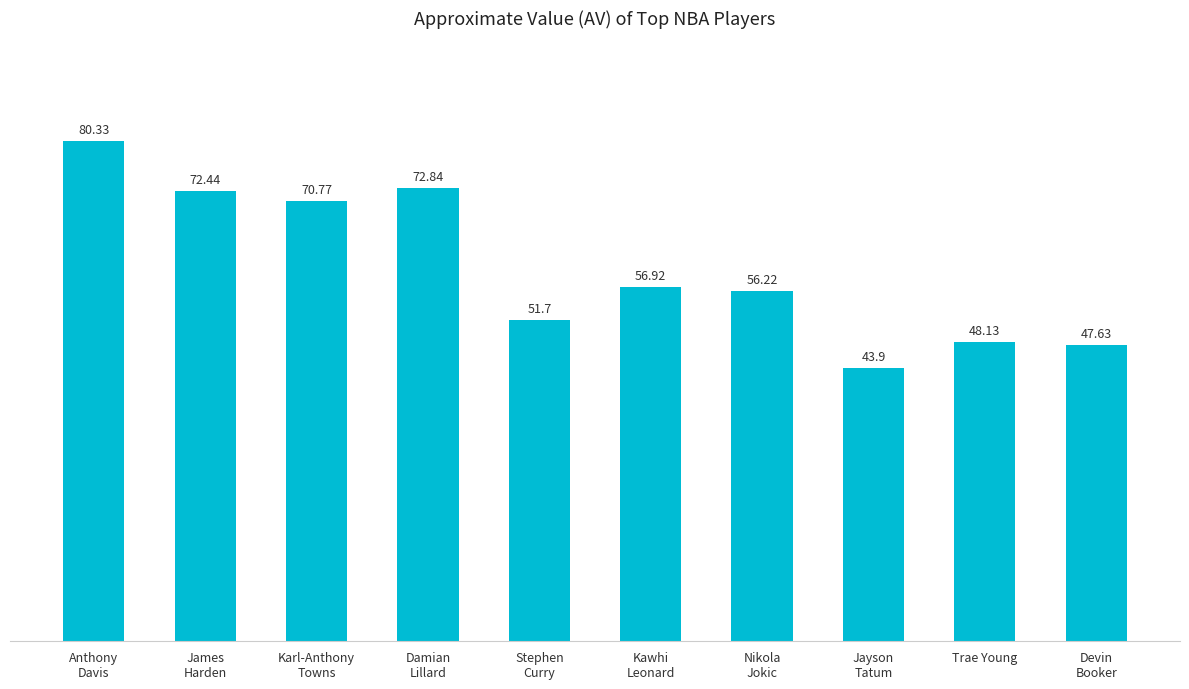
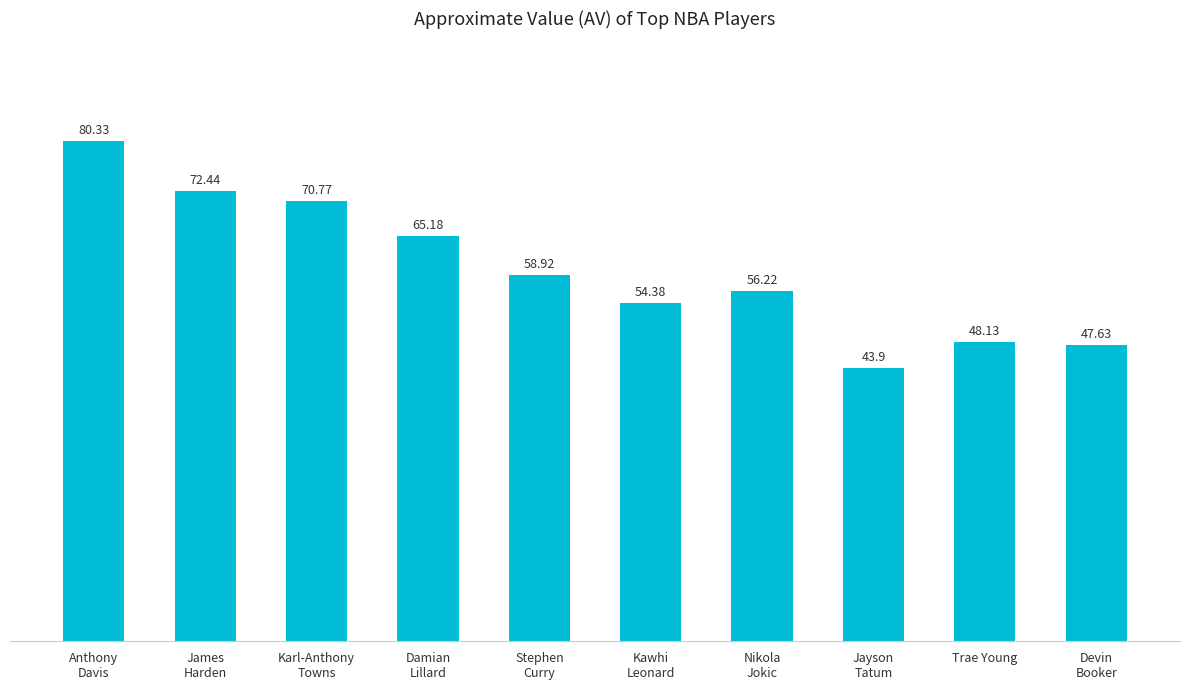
Damian Lillard: 72.84 -> 65.18
Stephen Curry: 51.7 -> 58.92
Kawhi Leonard: 56.92 -> 54.38
